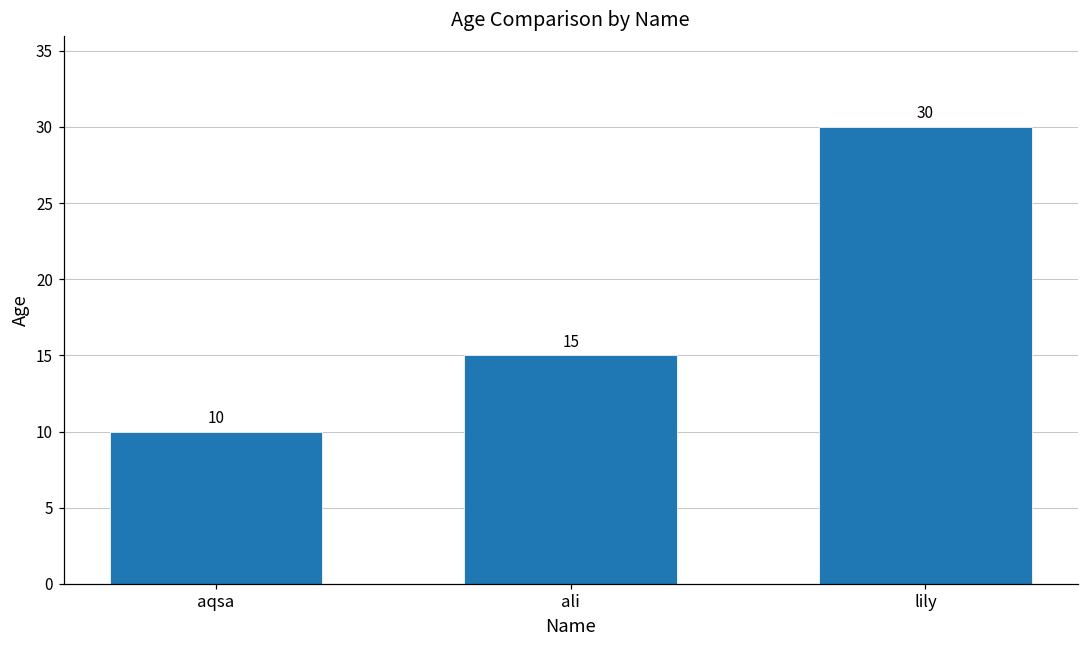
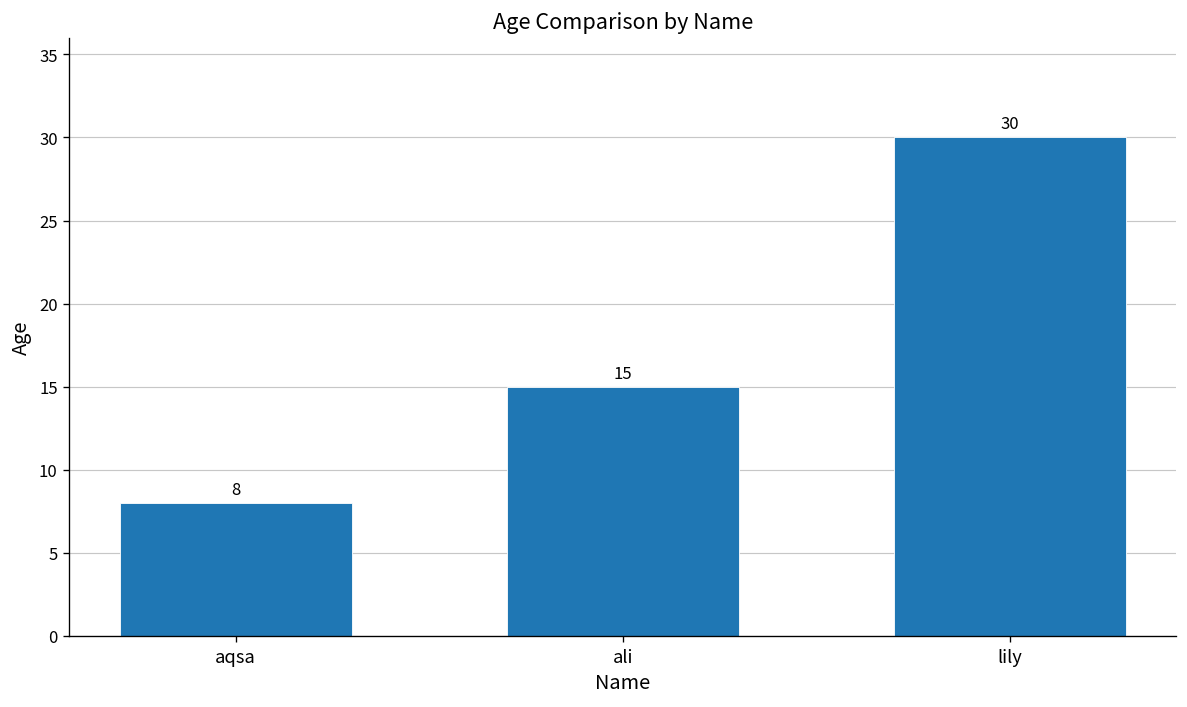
aqsa: 10 -> 8
